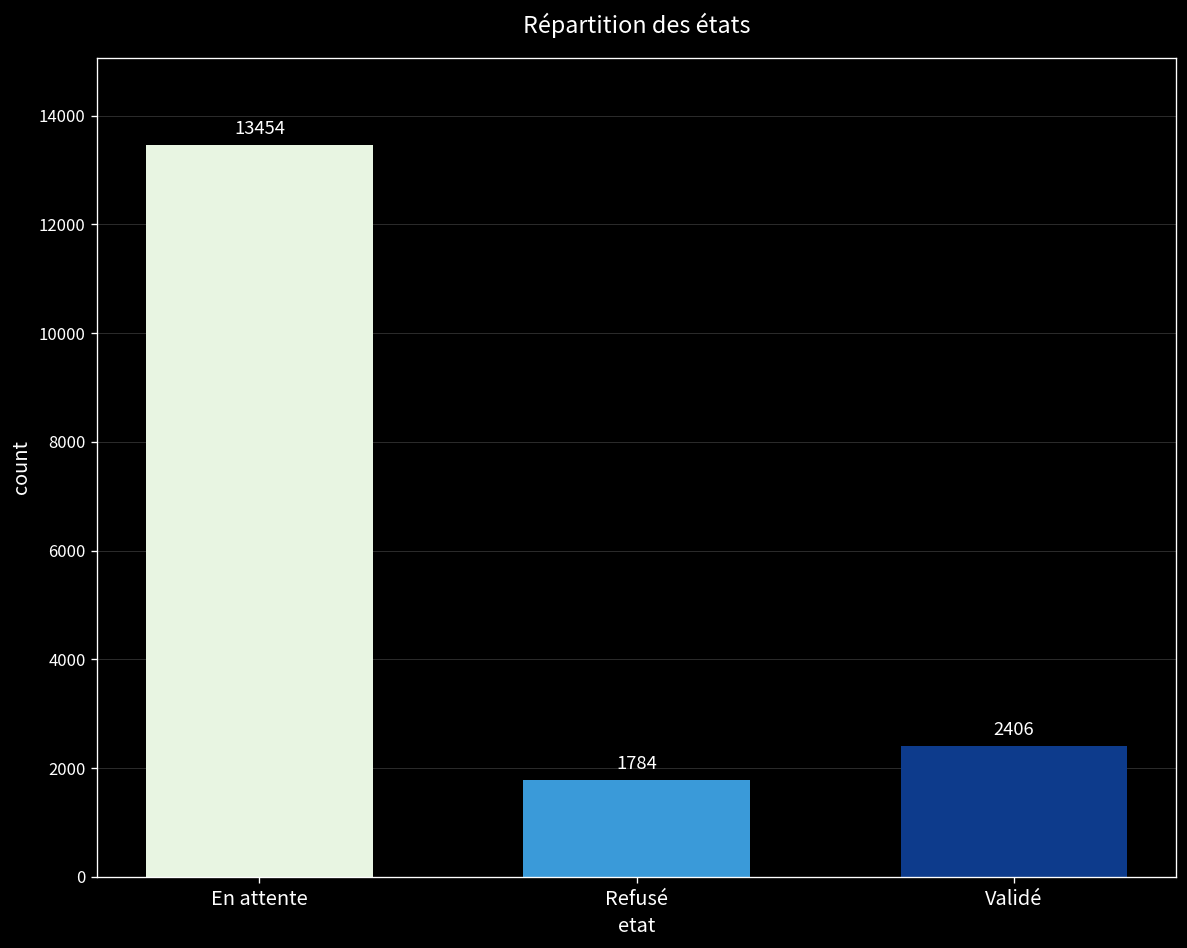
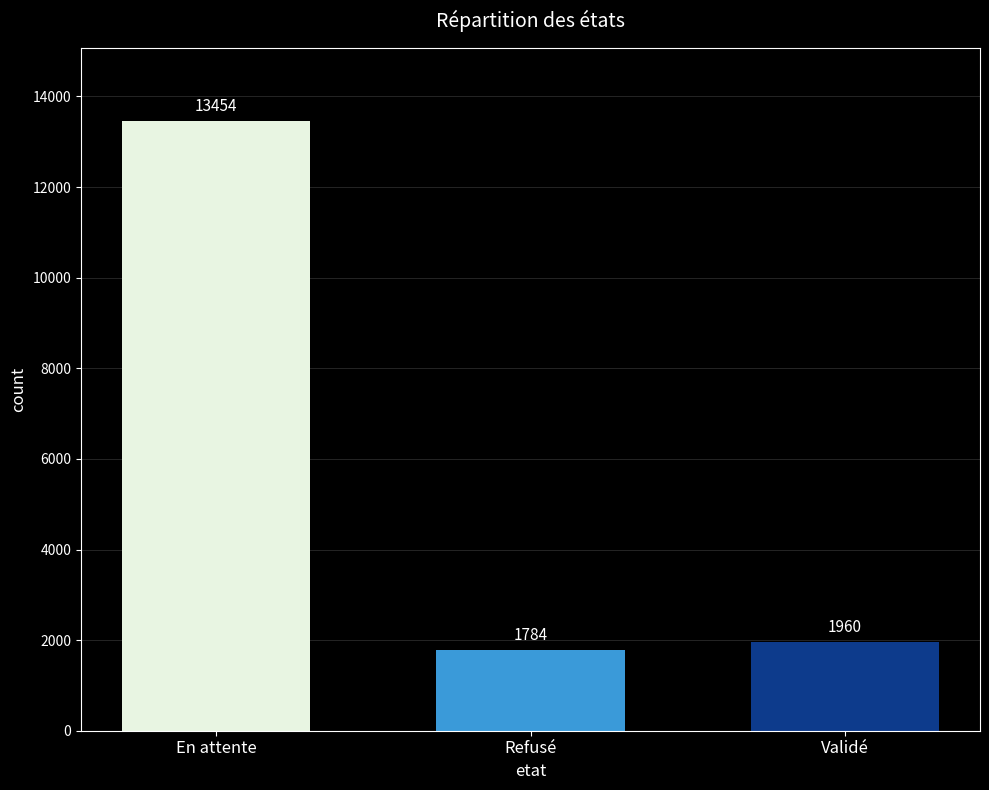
Validé: 2406 -> 1960
